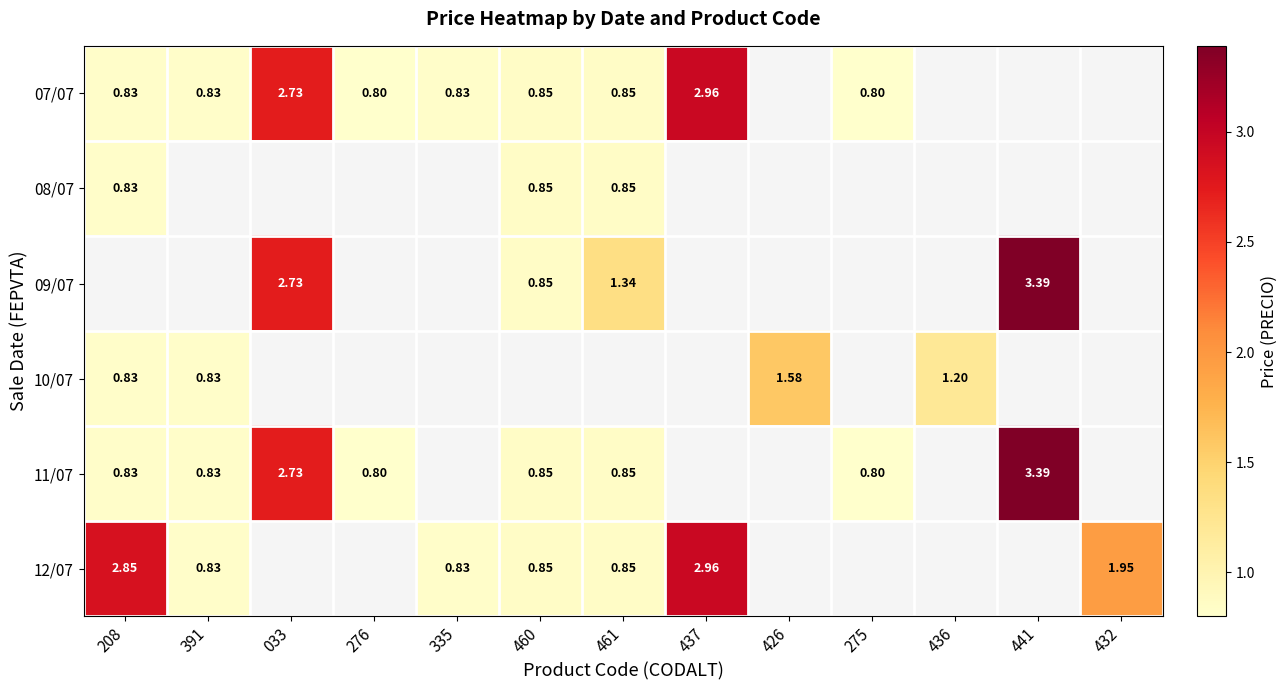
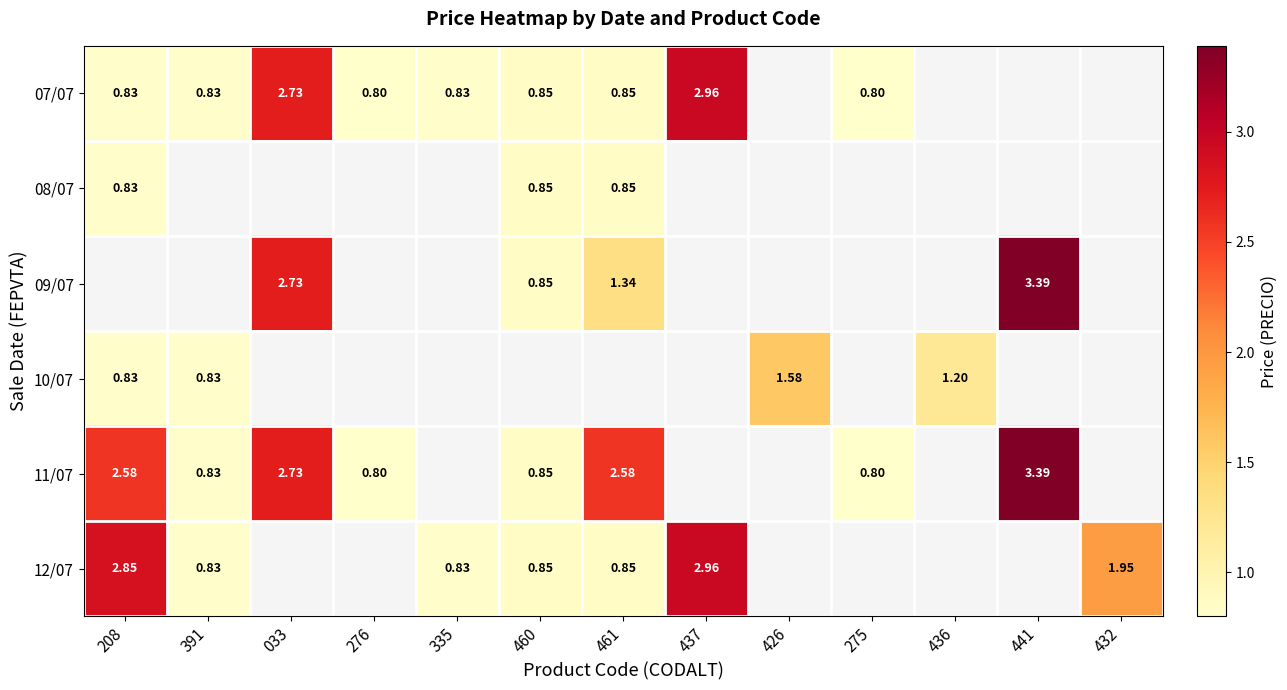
11/07, 208: 0.83 -> 2.58
11/07, 461: 0.85 -> 2.58
